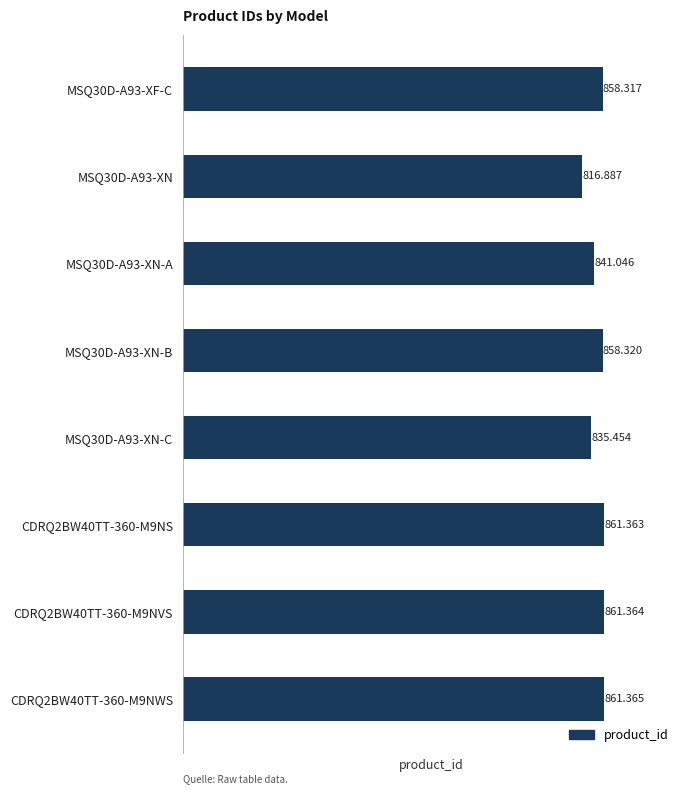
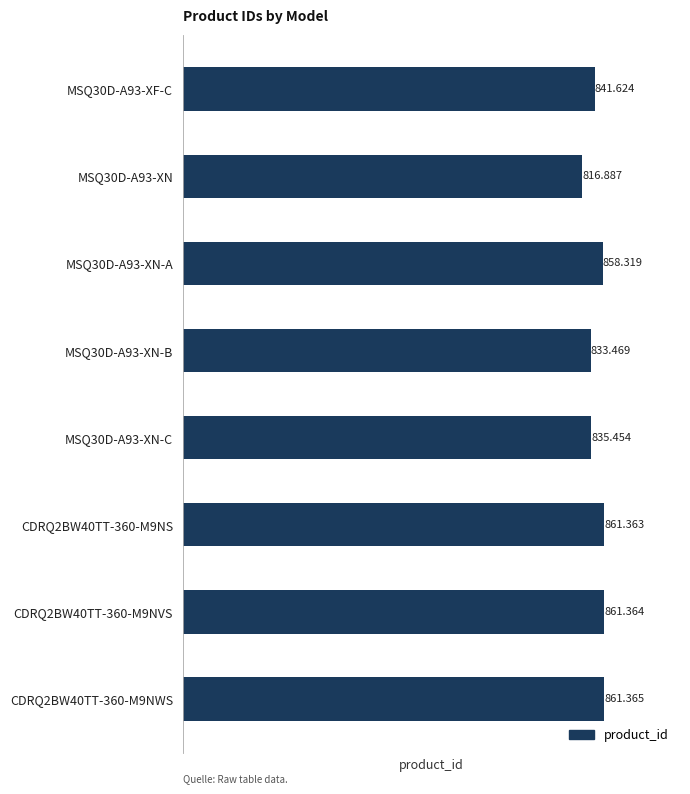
MSQ30D-A93-XF-C: 858.317 -> 841.624
MSQ30D-A93-XN-A: 841.046 -> 858.319
MSQ30D-A93-XN-B: 858.320 -> 833.469
